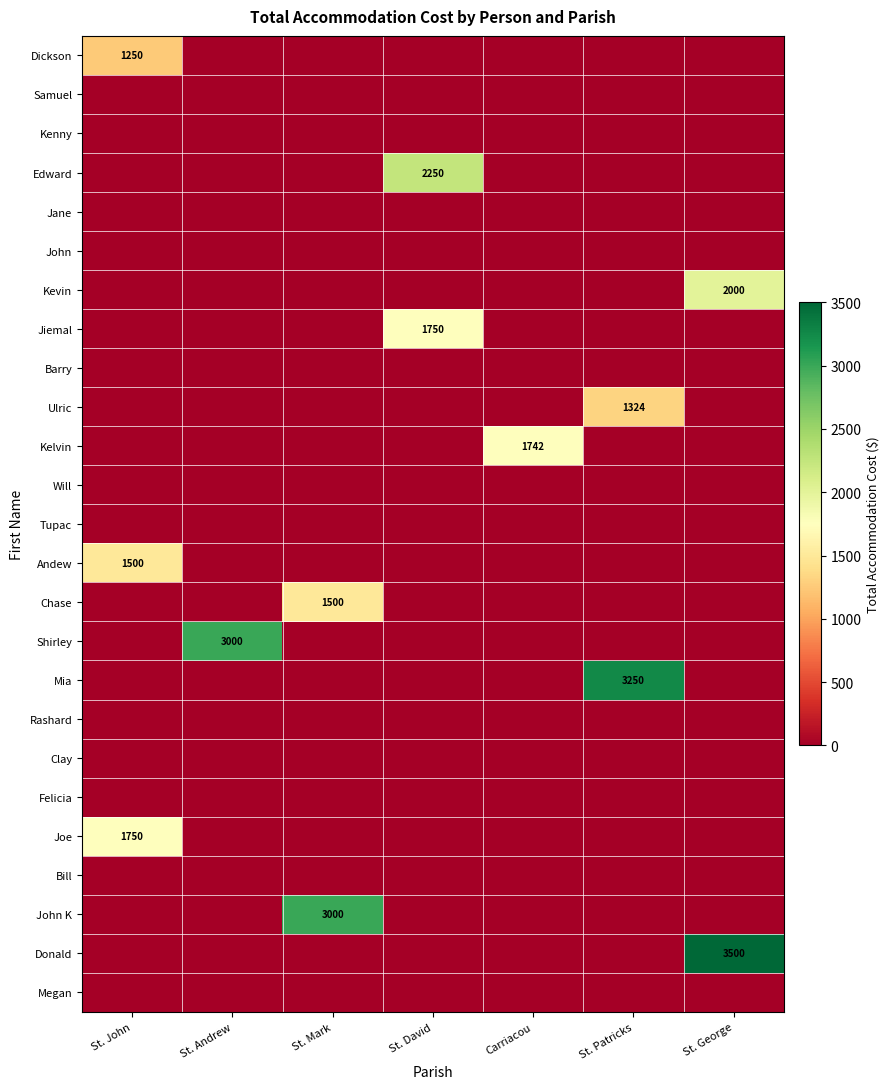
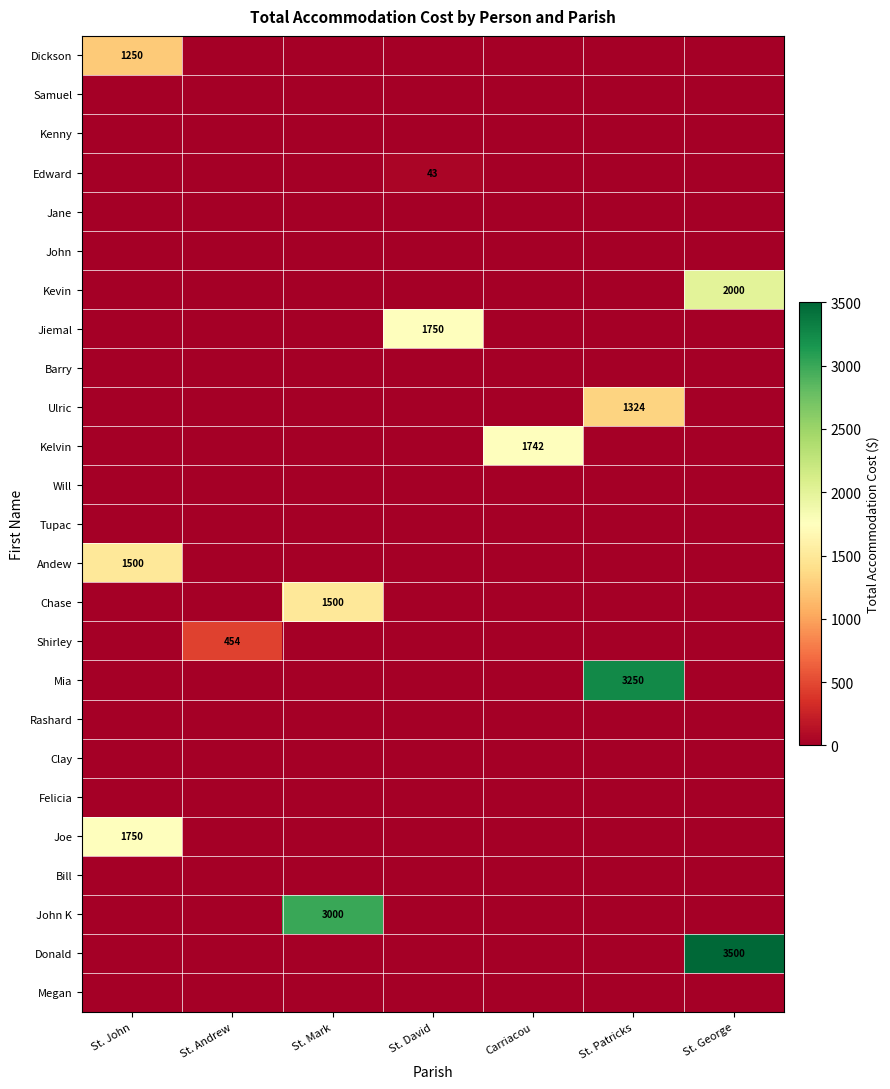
Edward, St. David: 2250 -> 43
Shirley, St. Andrew: 3000 -> 454
